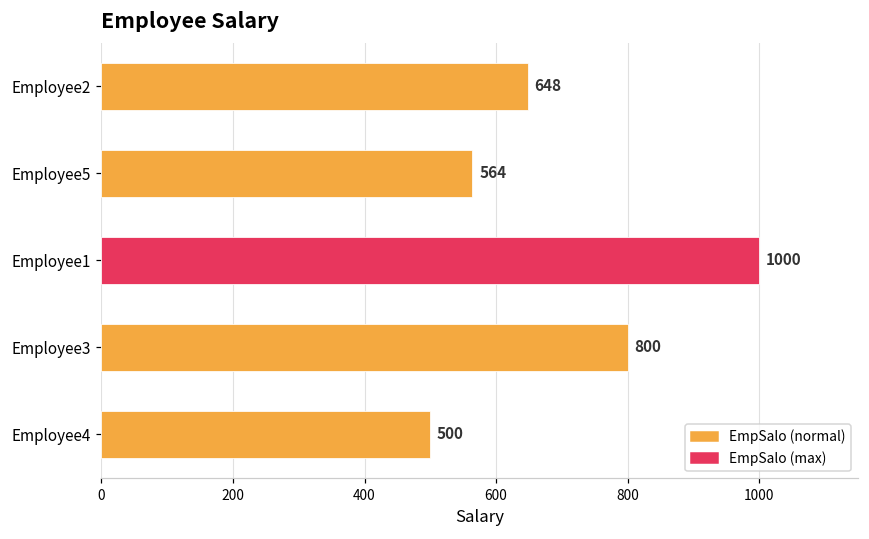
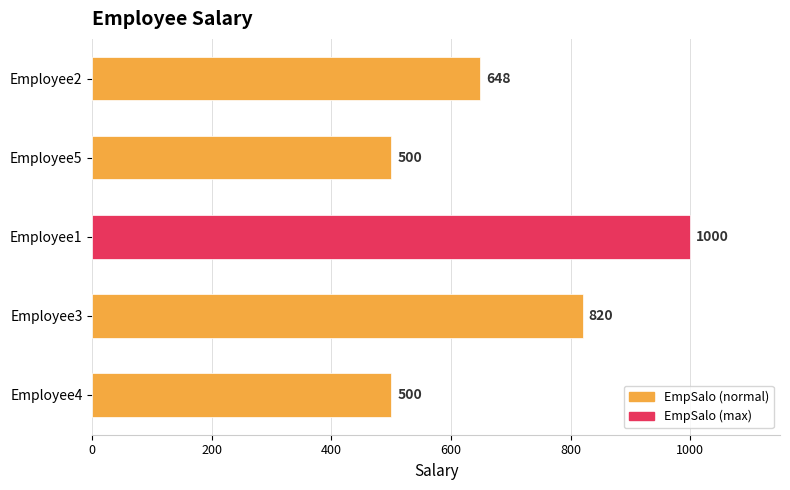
Employee5: 564 -> 500
Employee3: 800 -> 820
